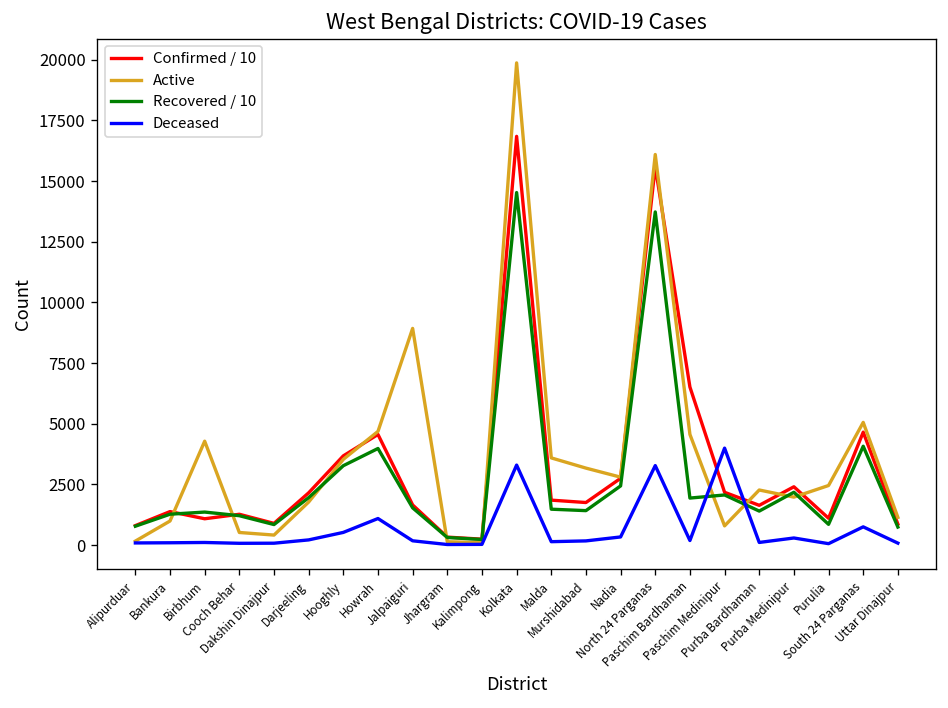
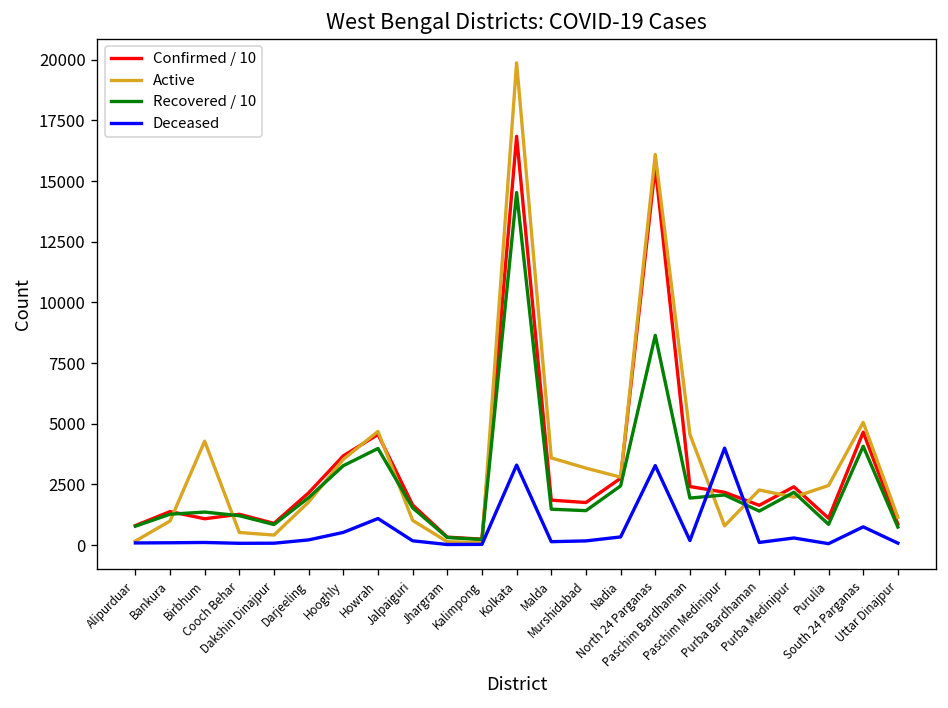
Active, Jalpaiguri: 8900 -> 1000
Recovered / 10, North 24 Parganas: 13700 -> 8600
Confirmed / 10, Paschim Bardhaman: 6500 -> 2400
